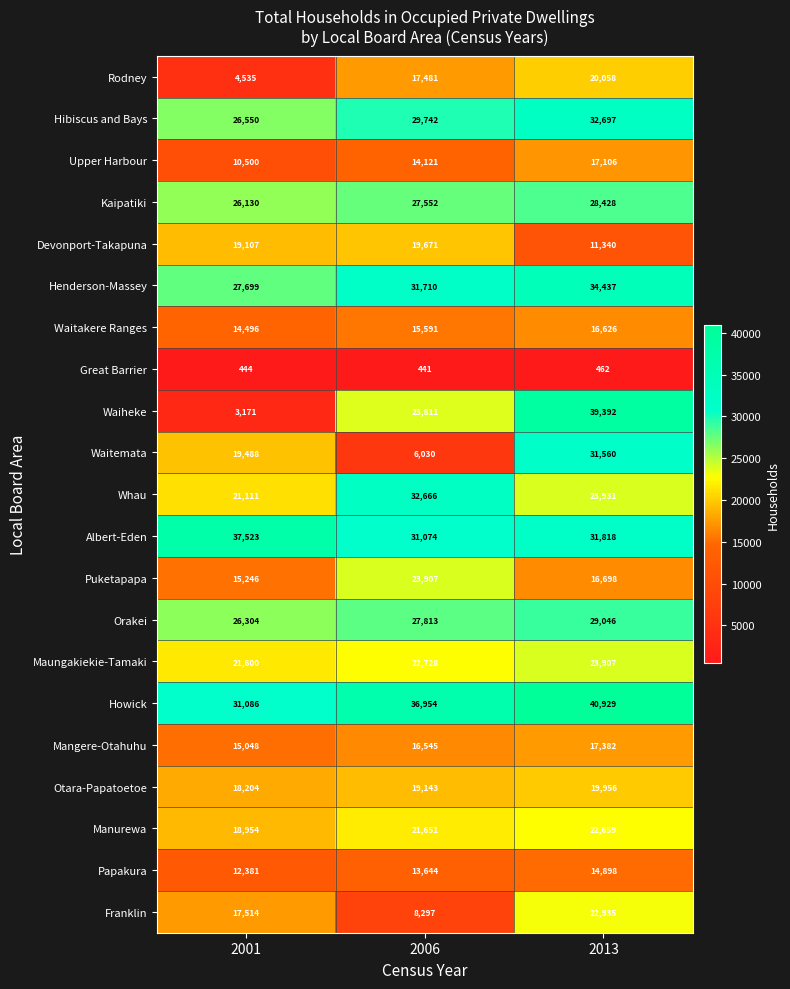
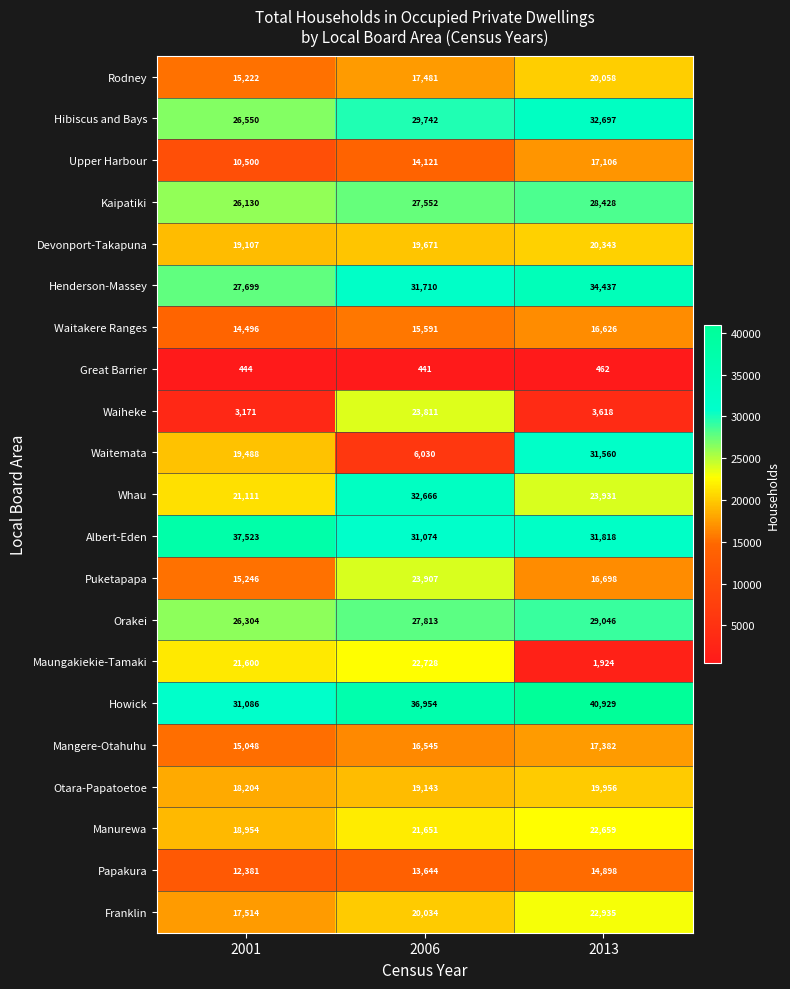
Rodney, 2001: 4,535 -> 15,222
Devonport-Takapuna, 2013: 11,340 -> 20,343
Waiheke, 2013: 39,392 -> 3,618
Maungakiekie-Tamaki, 2013: 23,907 -> 1,924
Franklin, 2006: 8,297 -> 20,034
